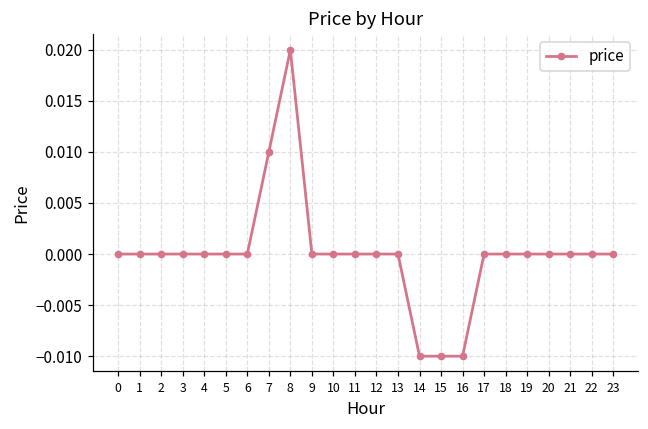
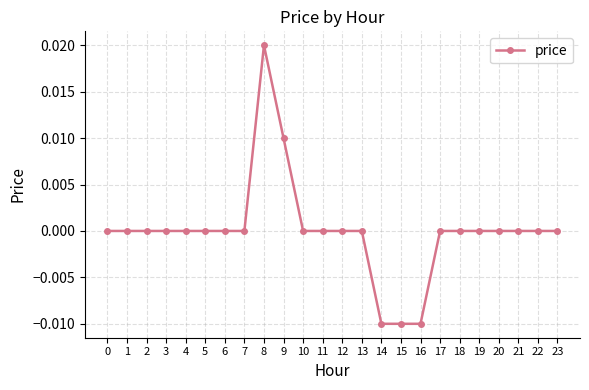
7: 0.01 -> 0.00
9: 0.00 -> 0.01
